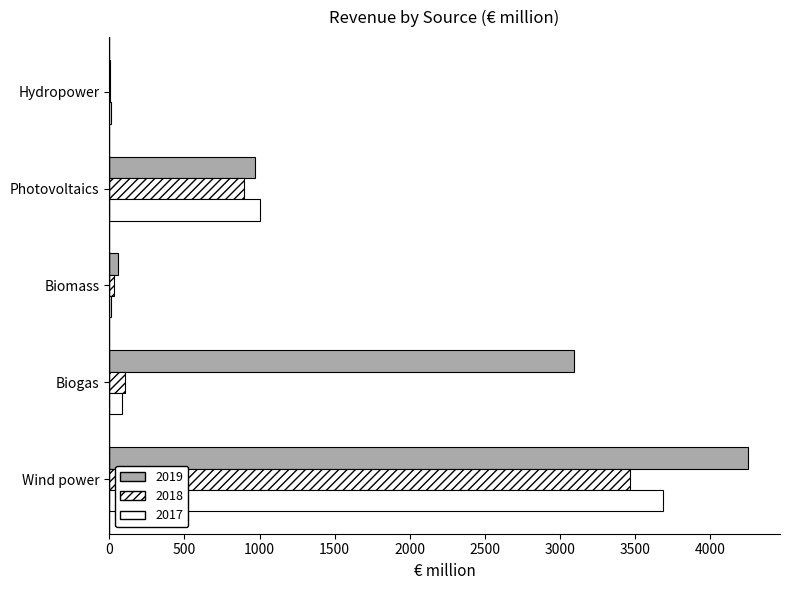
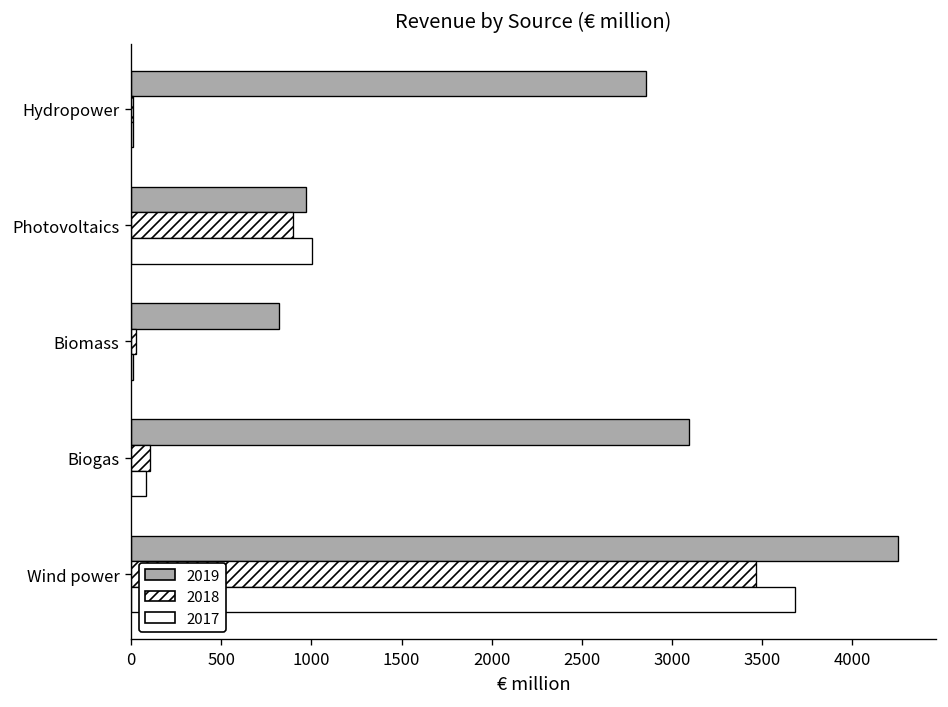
2019, Hydropower: 0 -> 2850
2019, Biomass: 60 -> 820
